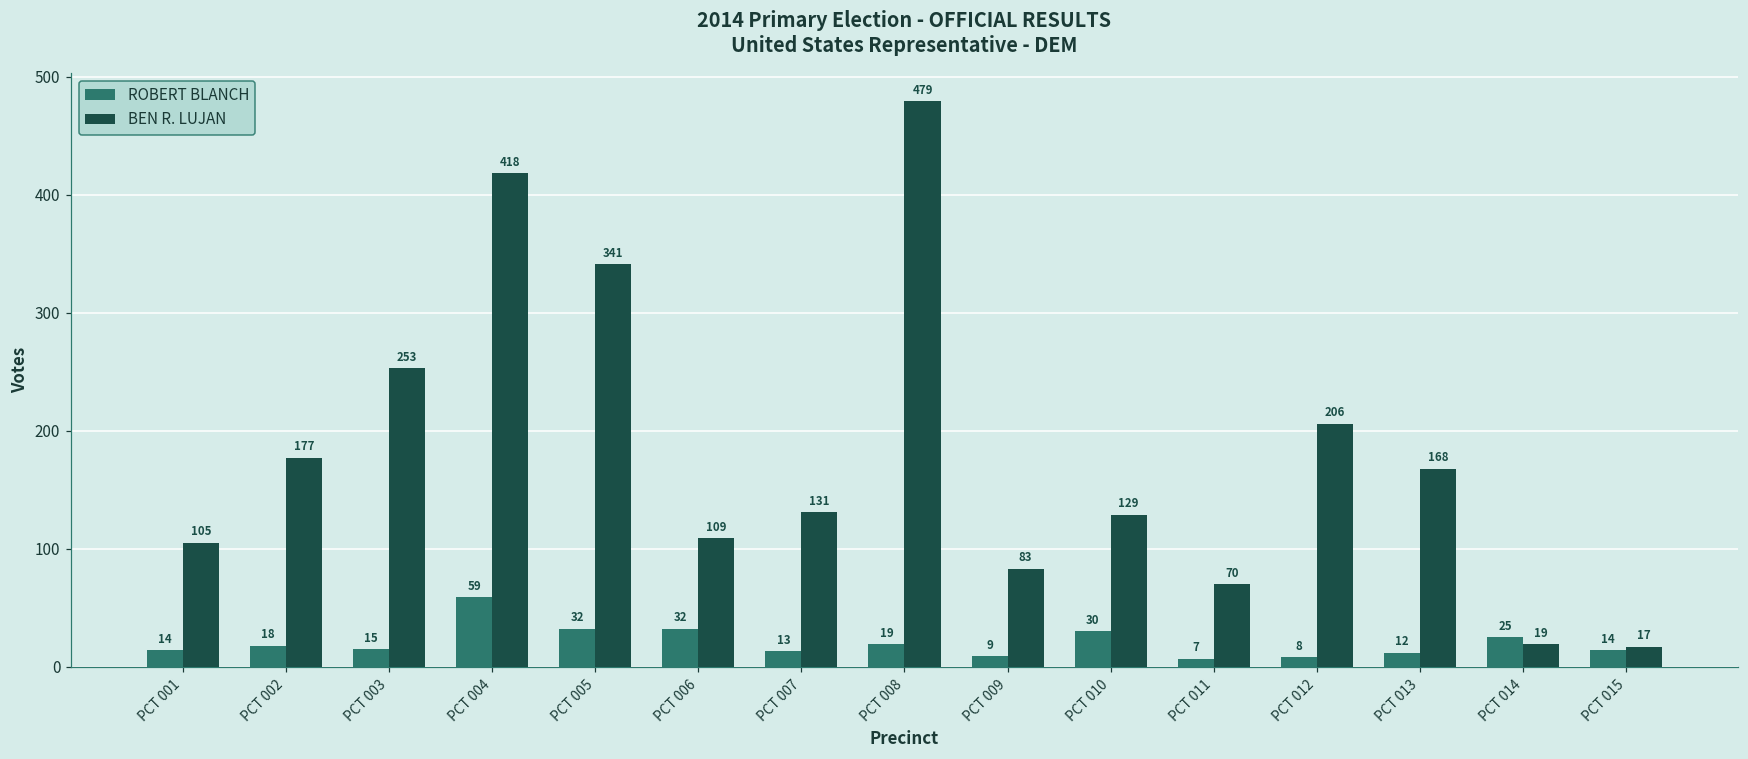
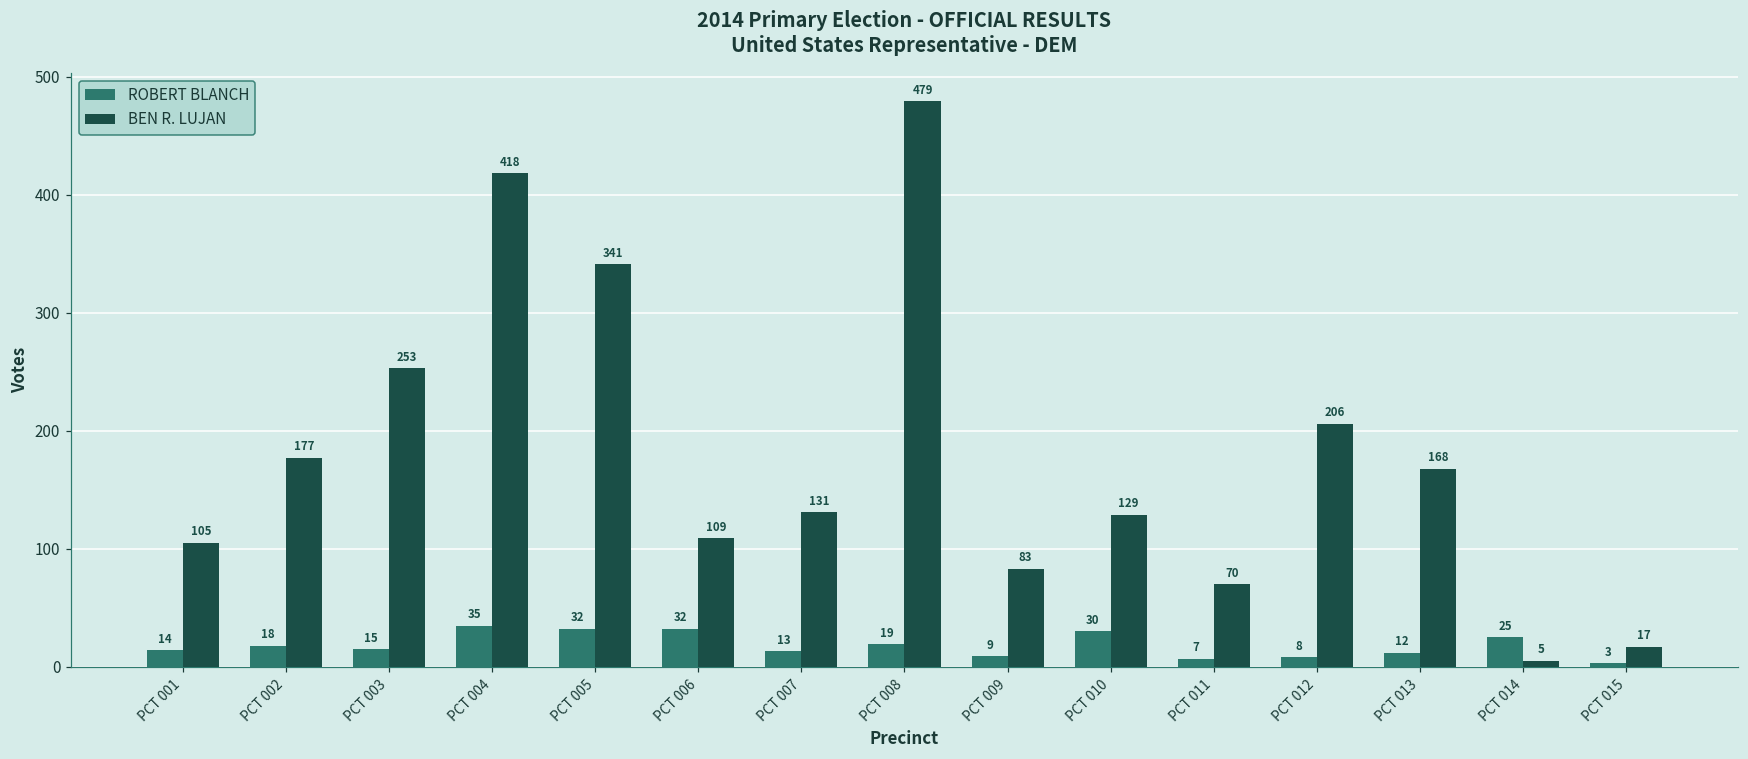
ROBERT BLANCH, PCT 004: 59 -> 35
BEN R. LUJAN, PCT 014: 19 -> 5
ROBERT BLANCH, PCT 015: 14 -> 3
